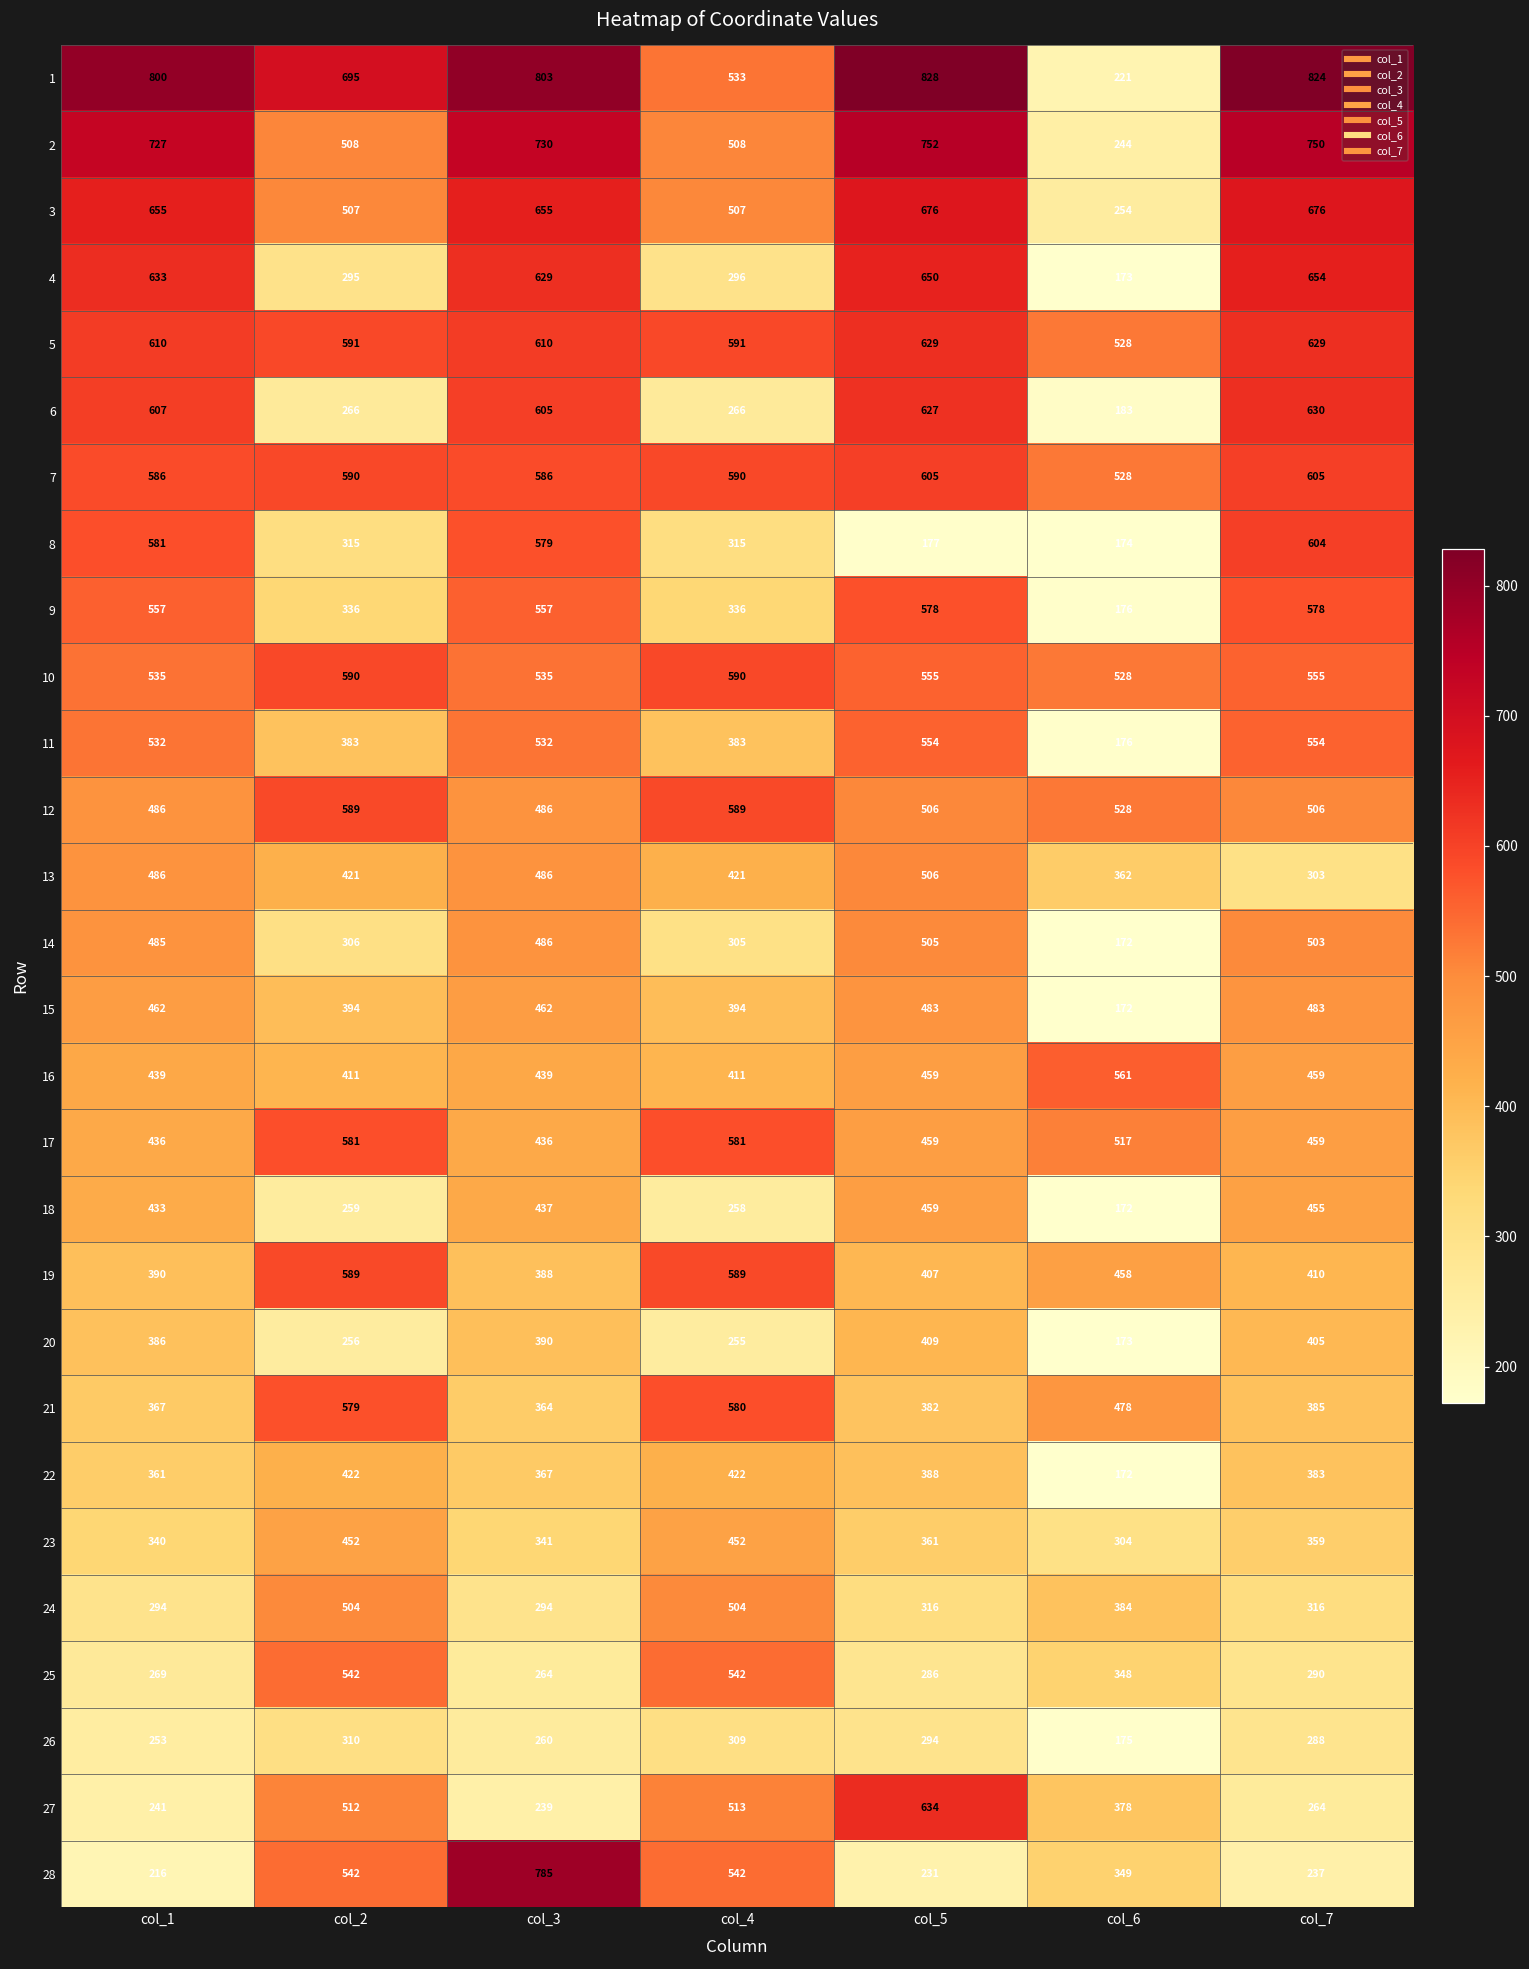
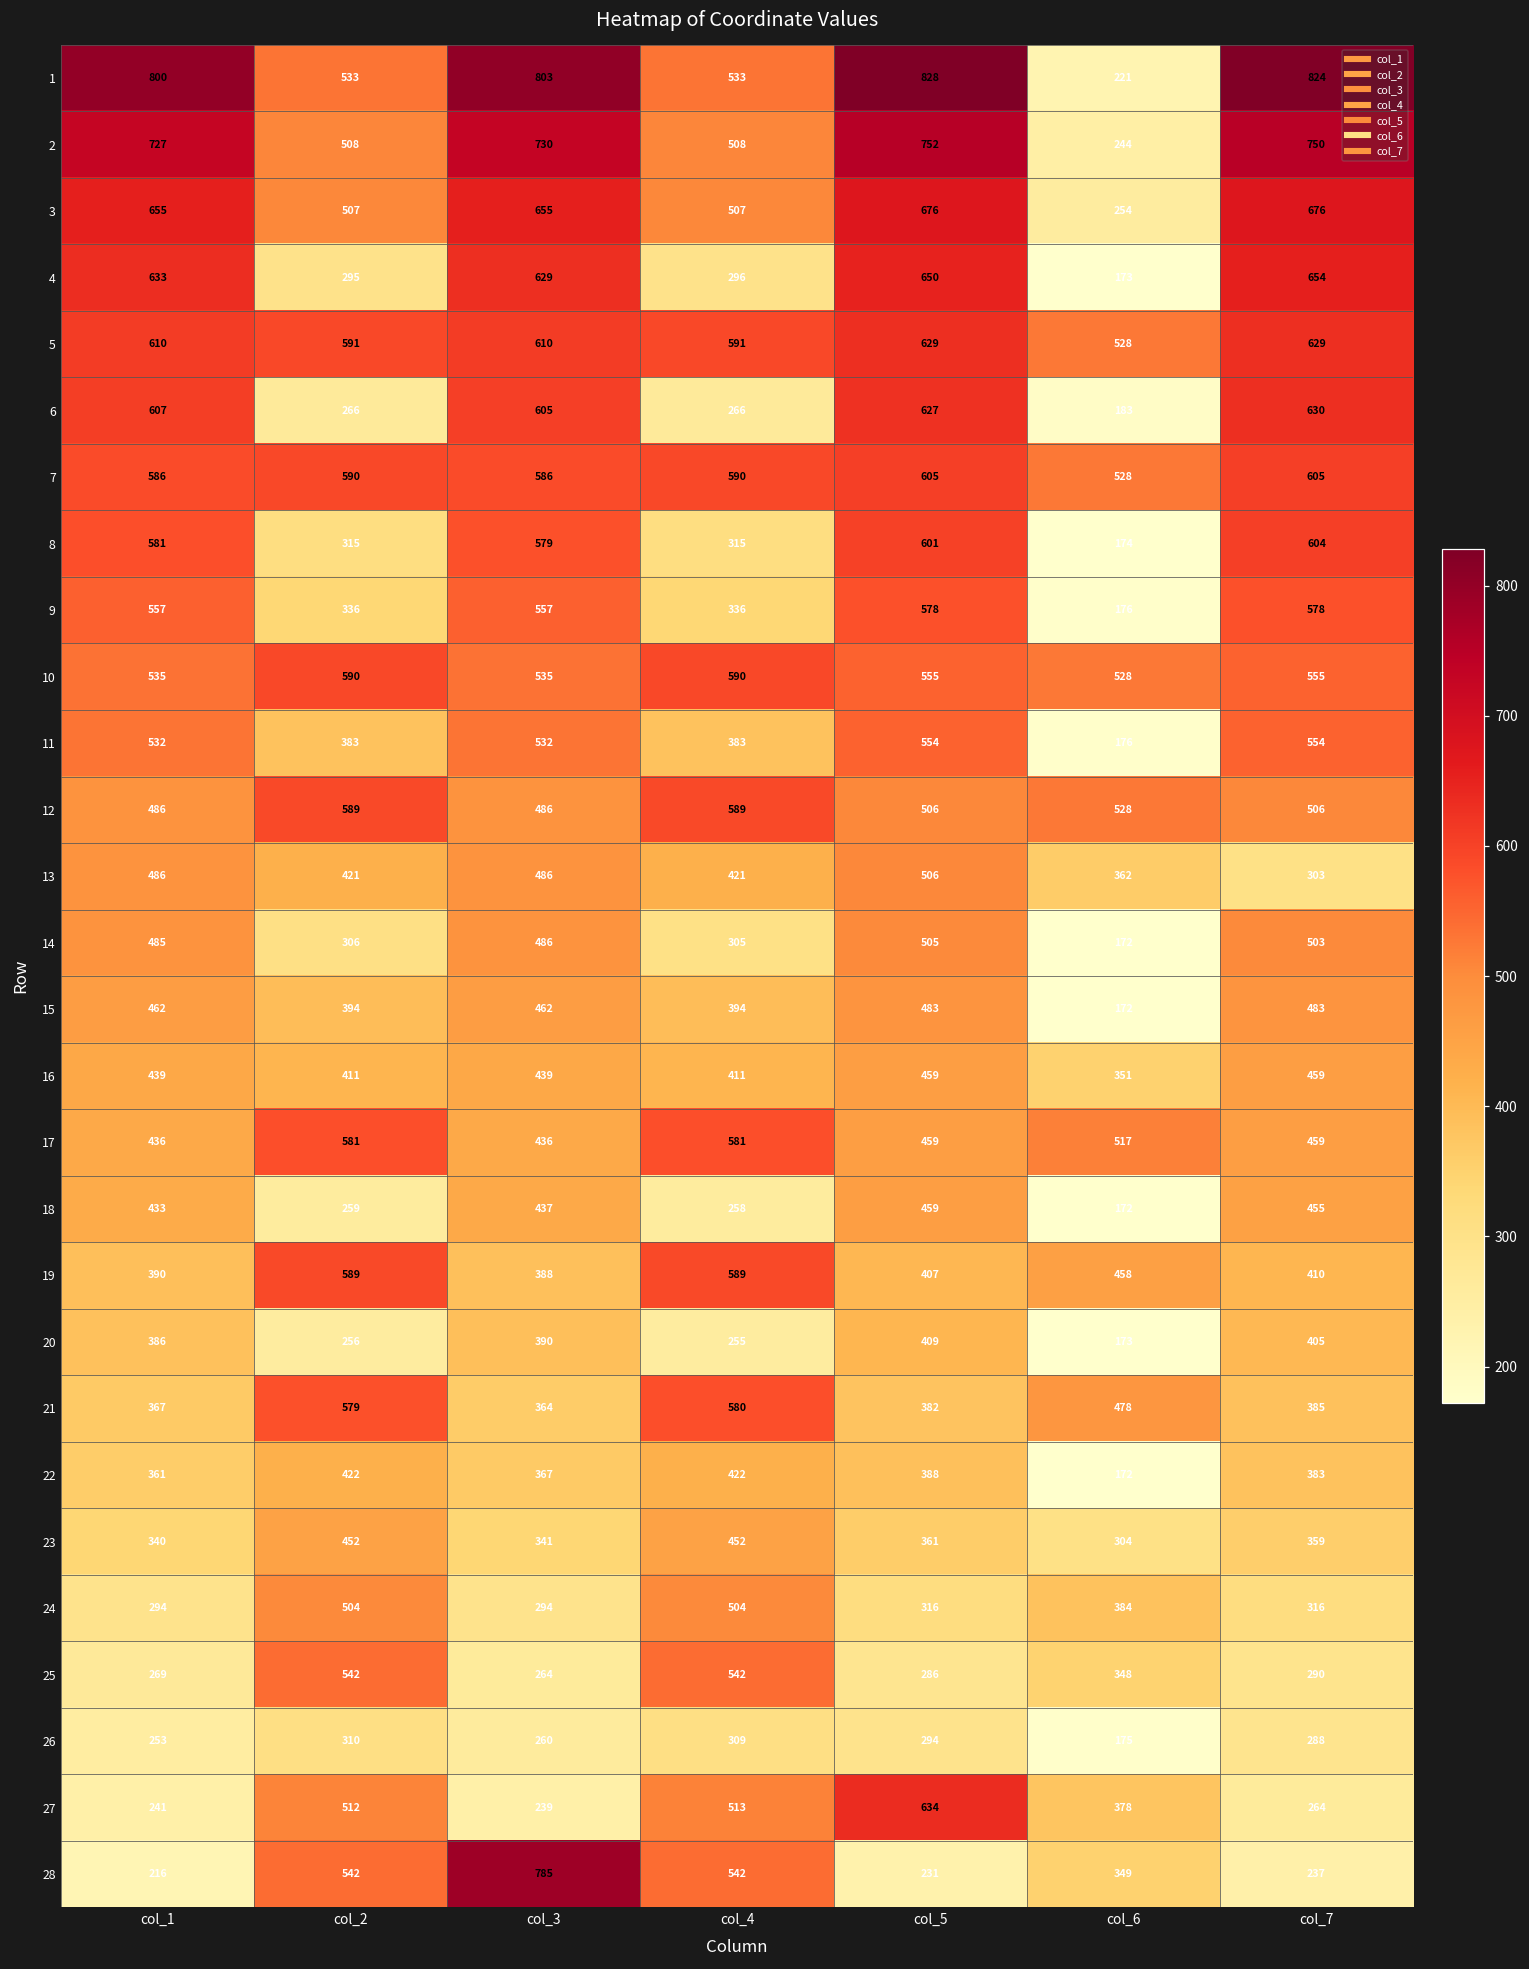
1, col_2: 695 -> 533
8, col_5: 177 -> 601
16, col_6: 561 -> 351
